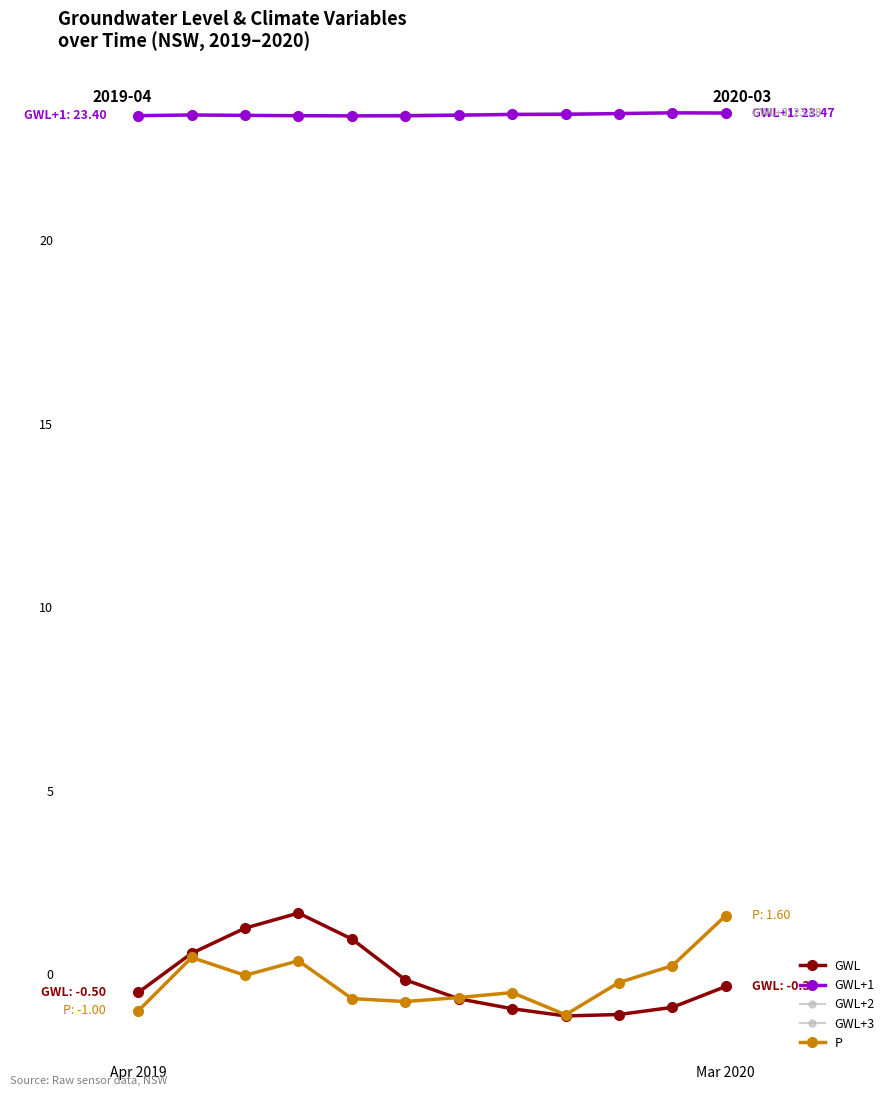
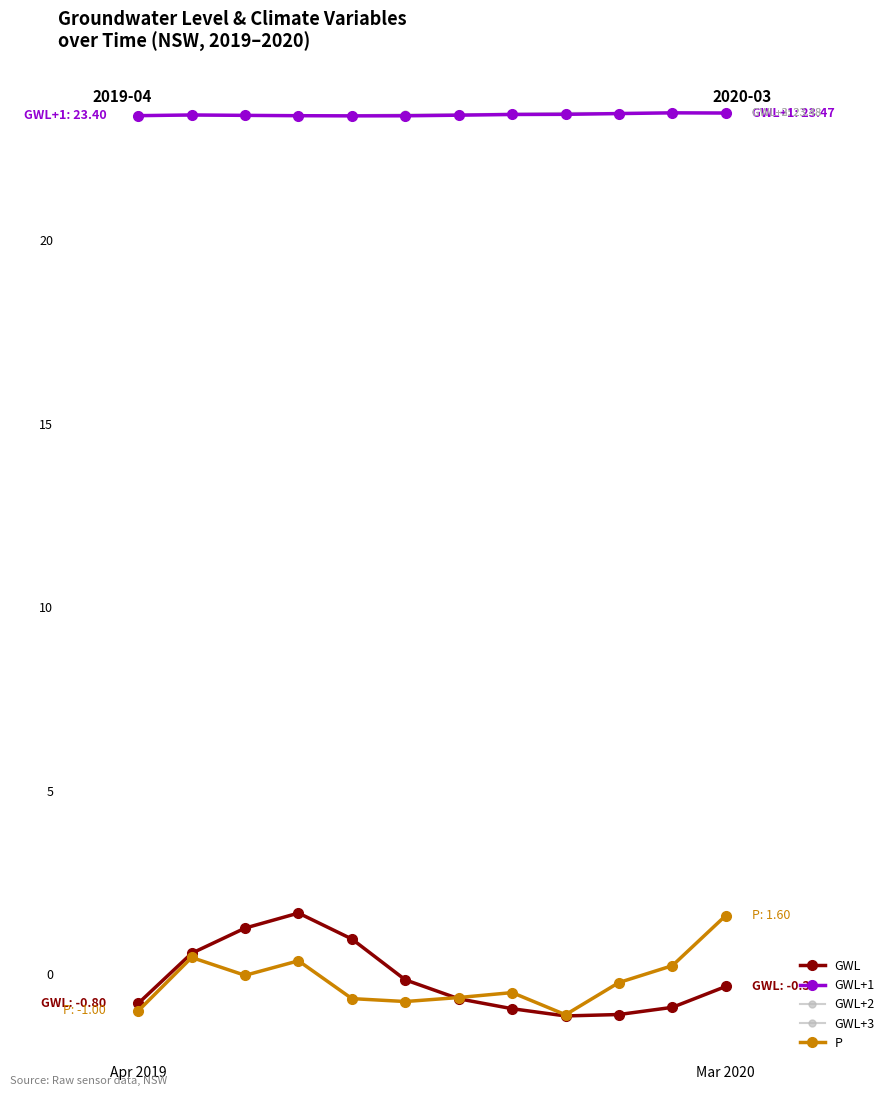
GWL, Apr 2019: -0.50 -> -0.80
